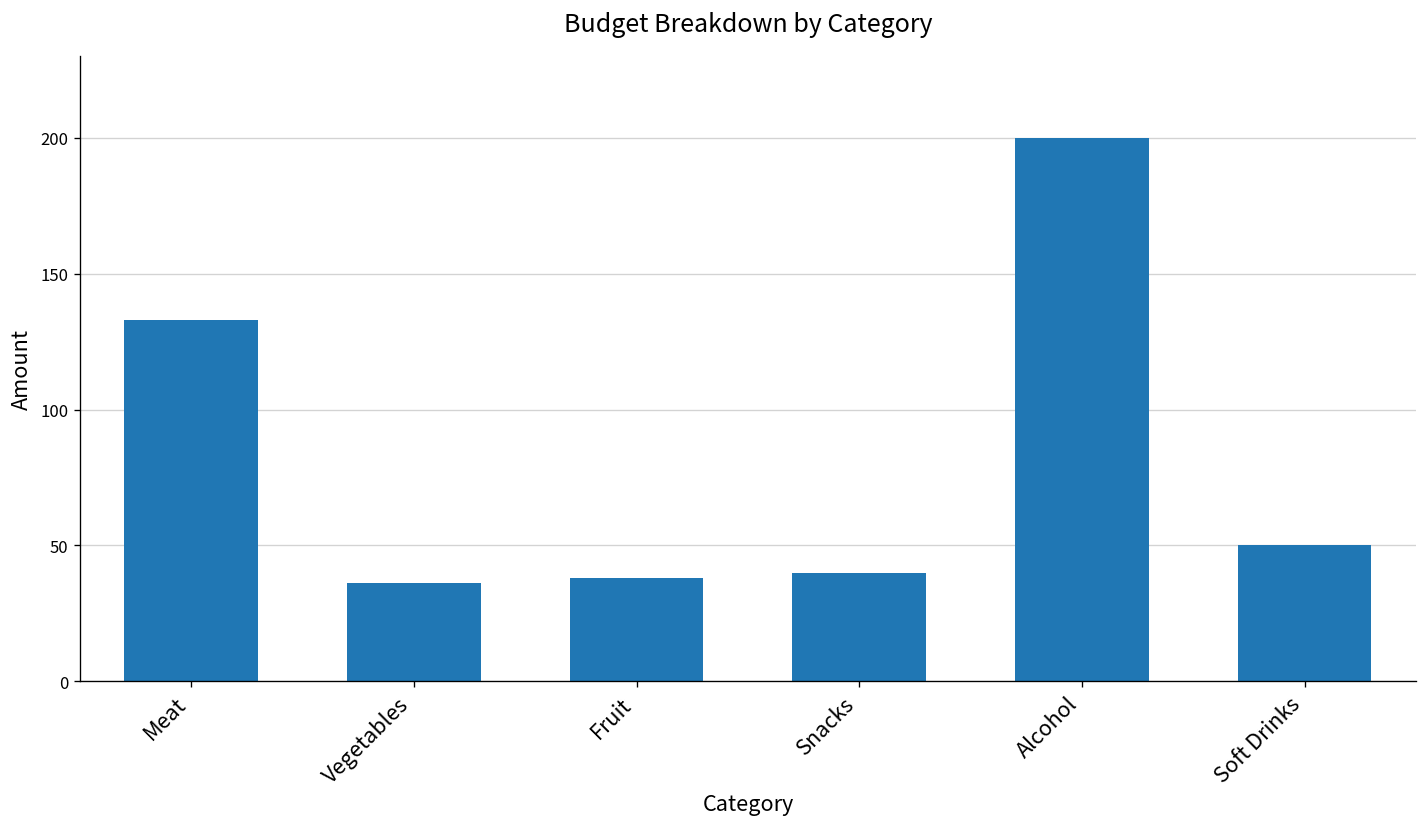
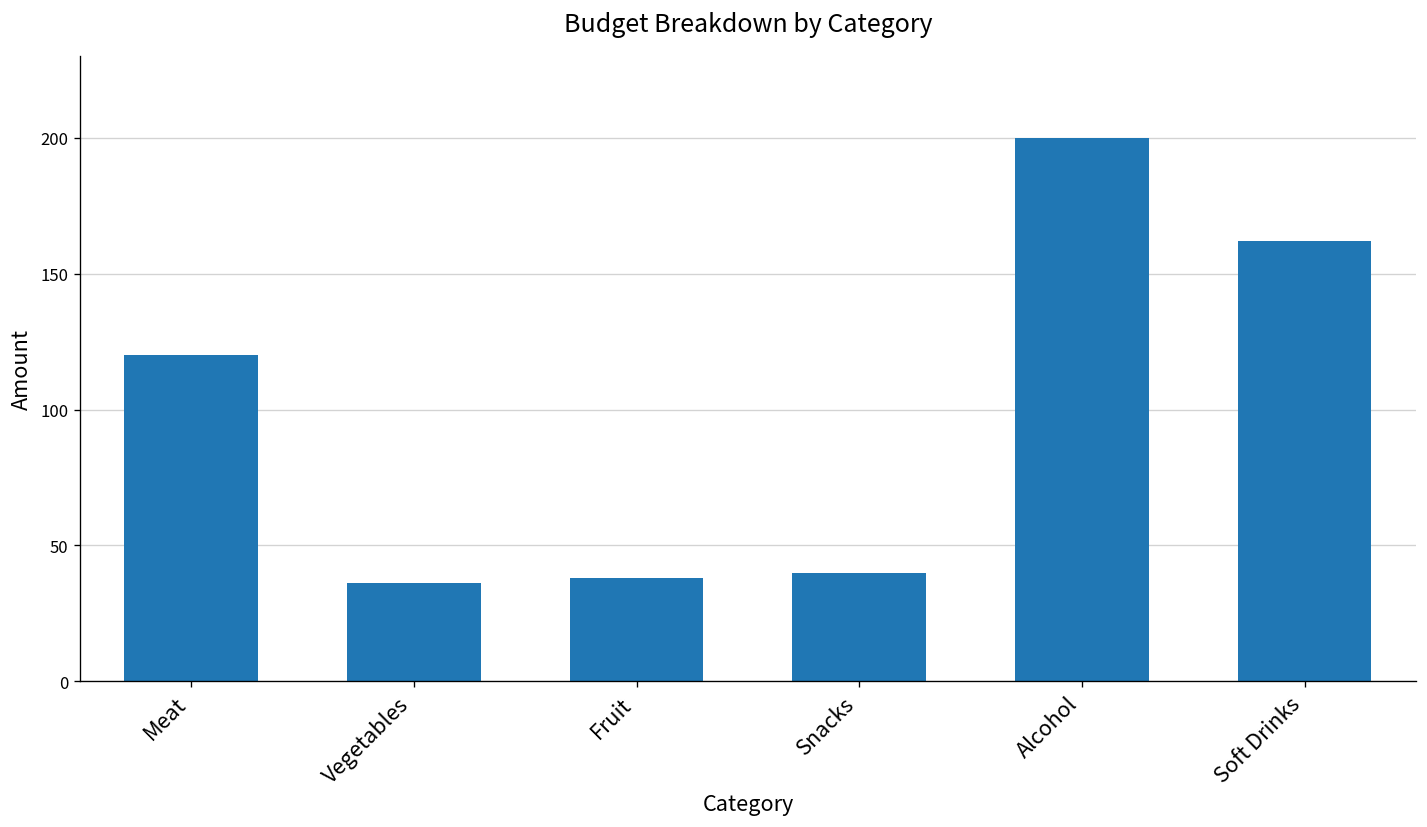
Meat: 133 -> 120
Soft Drinks: 50 -> 162
